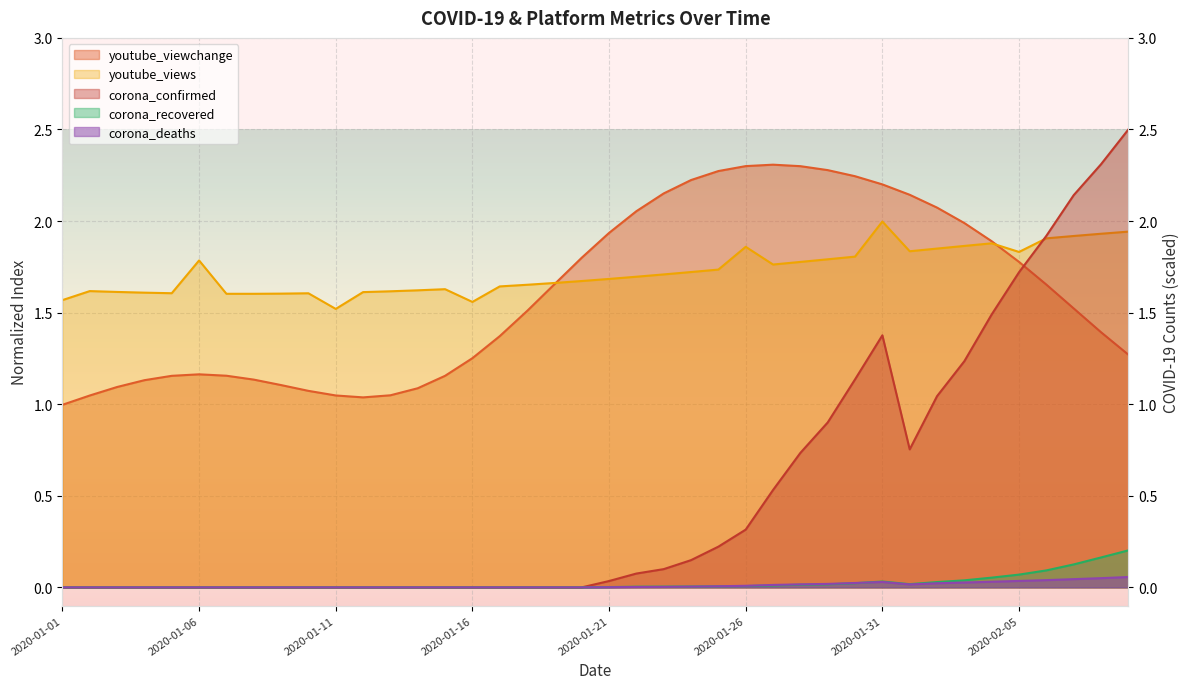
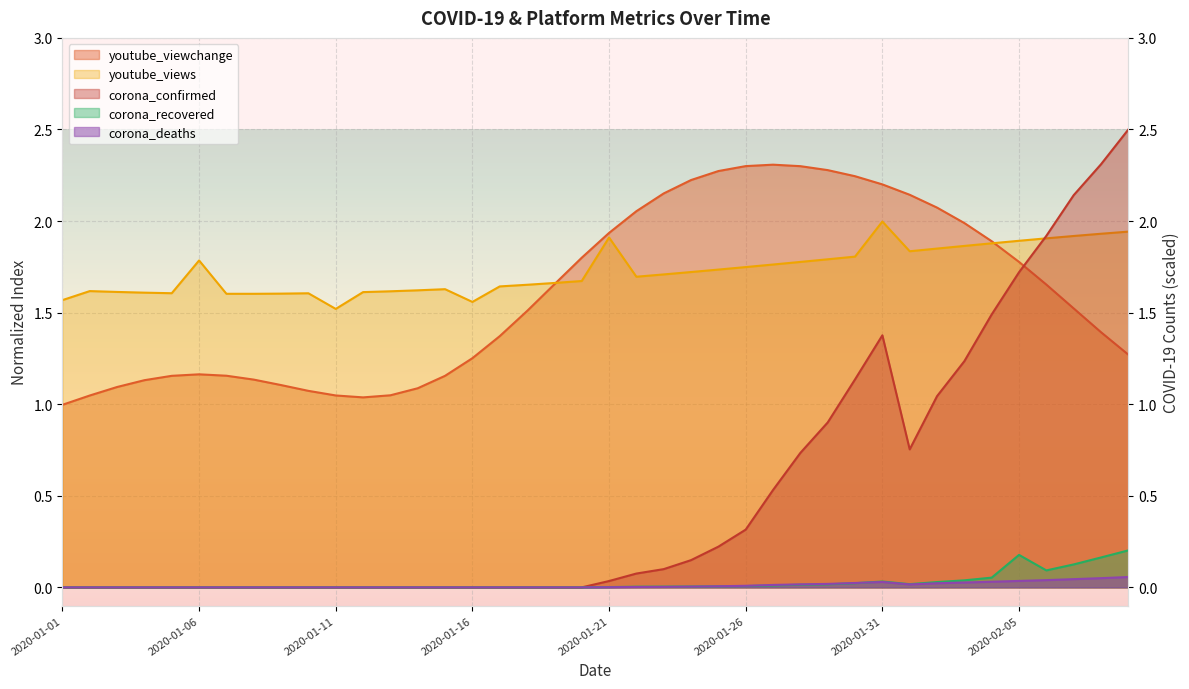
youtube_views, 2020-01-21: 1.68 -> 1.91
youtube_views, 2020-01-26: 1.86 -> 1.75
youtube_views, 2020-02-05: 1.83 -> 1.89
corona_recovered, 2020-02-05: 0.07 -> 0.18
